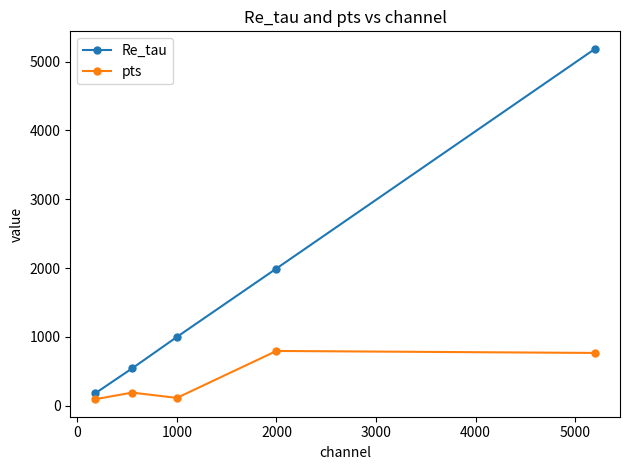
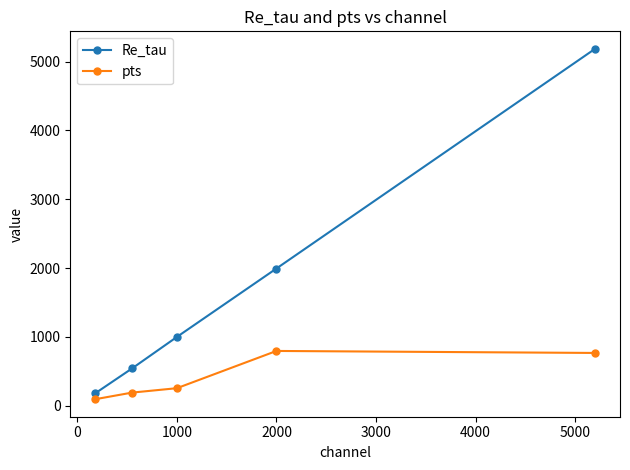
pts, 1000: 100 -> 300
